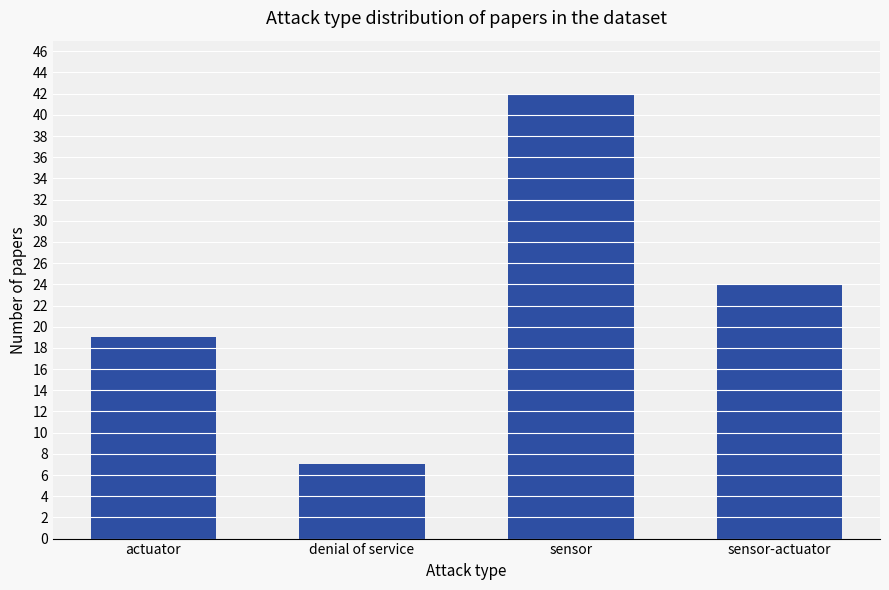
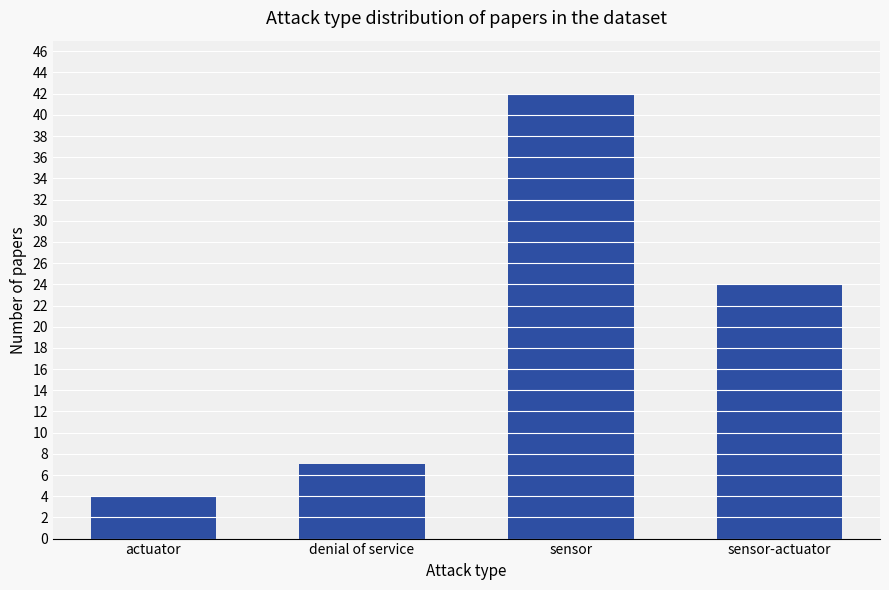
actuator: 19 -> 4
